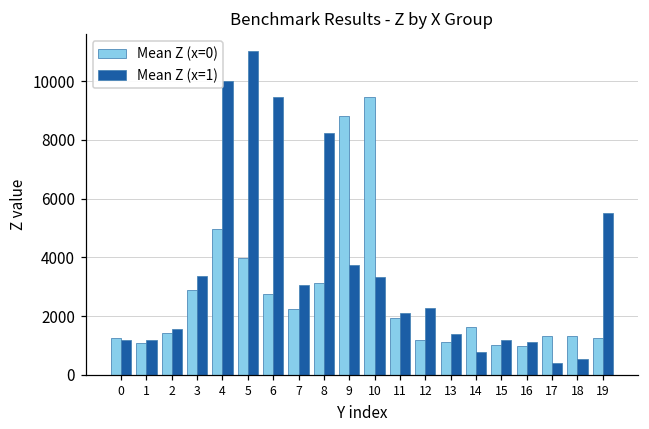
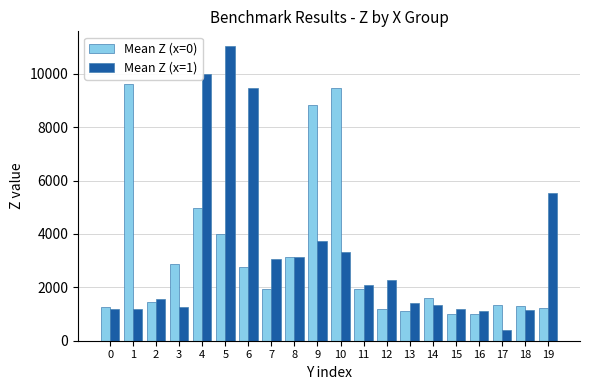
Mean Z (x=0), 1: 1100 -> 9600
Mean Z (x=1), 3: 3300 -> 1300
Mean Z (x=0), 7: 2200 -> 1900
Mean Z (x=1), 8: 8200 -> 3100
Mean Z (x=1), 14: 800 -> 1300
Mean Z (x=1), 18: 500 -> 1100
